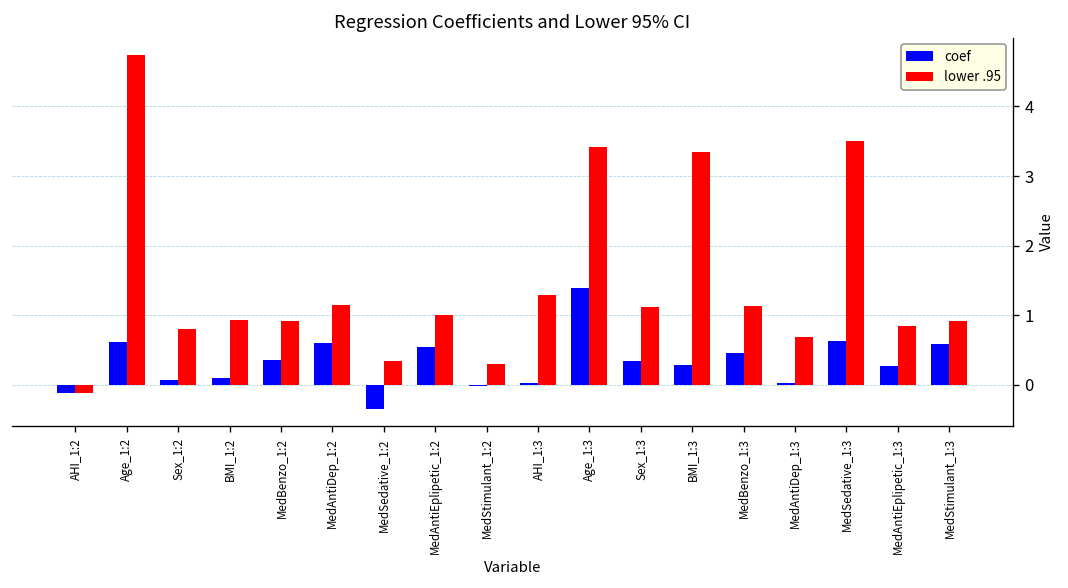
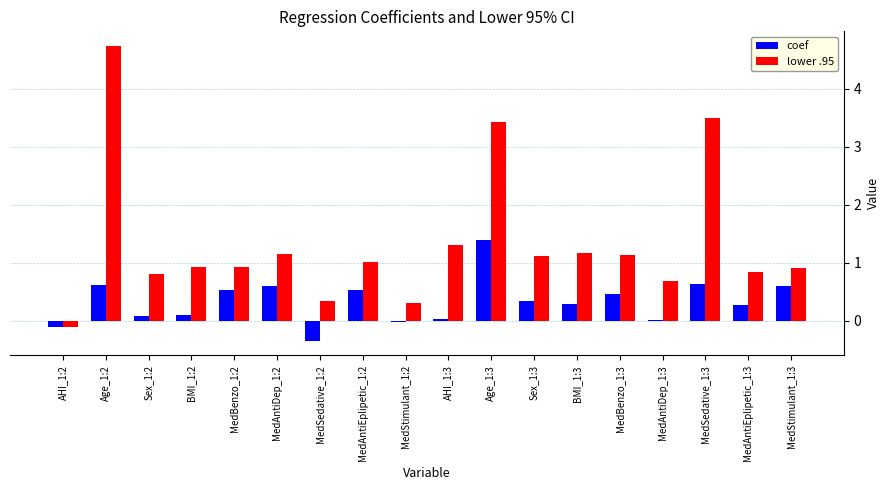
coef, MedBenzo_1:2: 0.4 -> 0.5
lower .95, BMI_1:3: 3.3 -> 1.2
